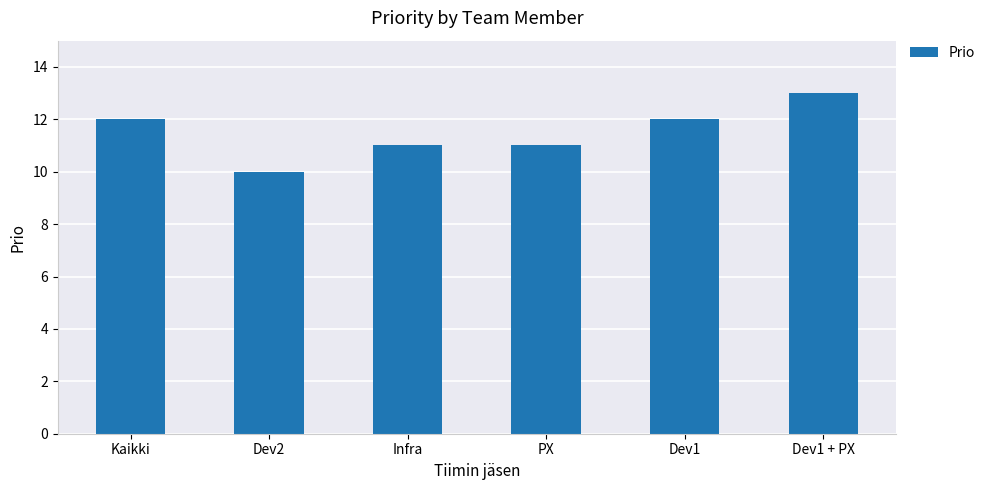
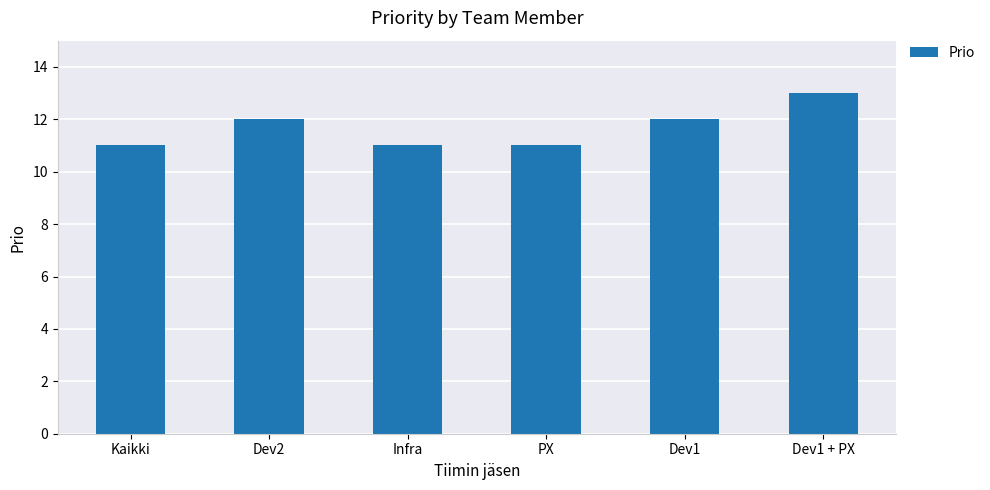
Kaikki: 12 -> 11
Dev2: 10 -> 12
